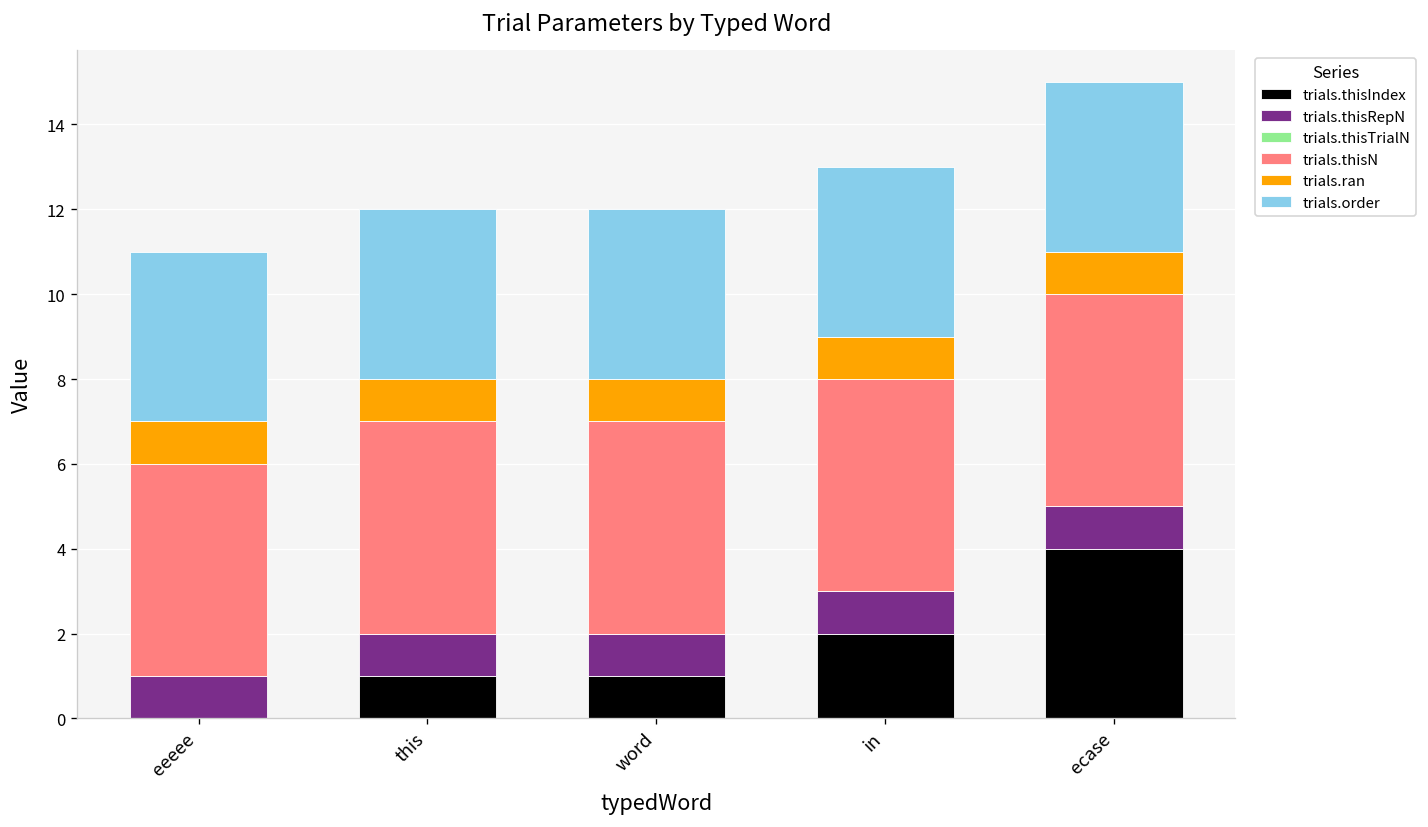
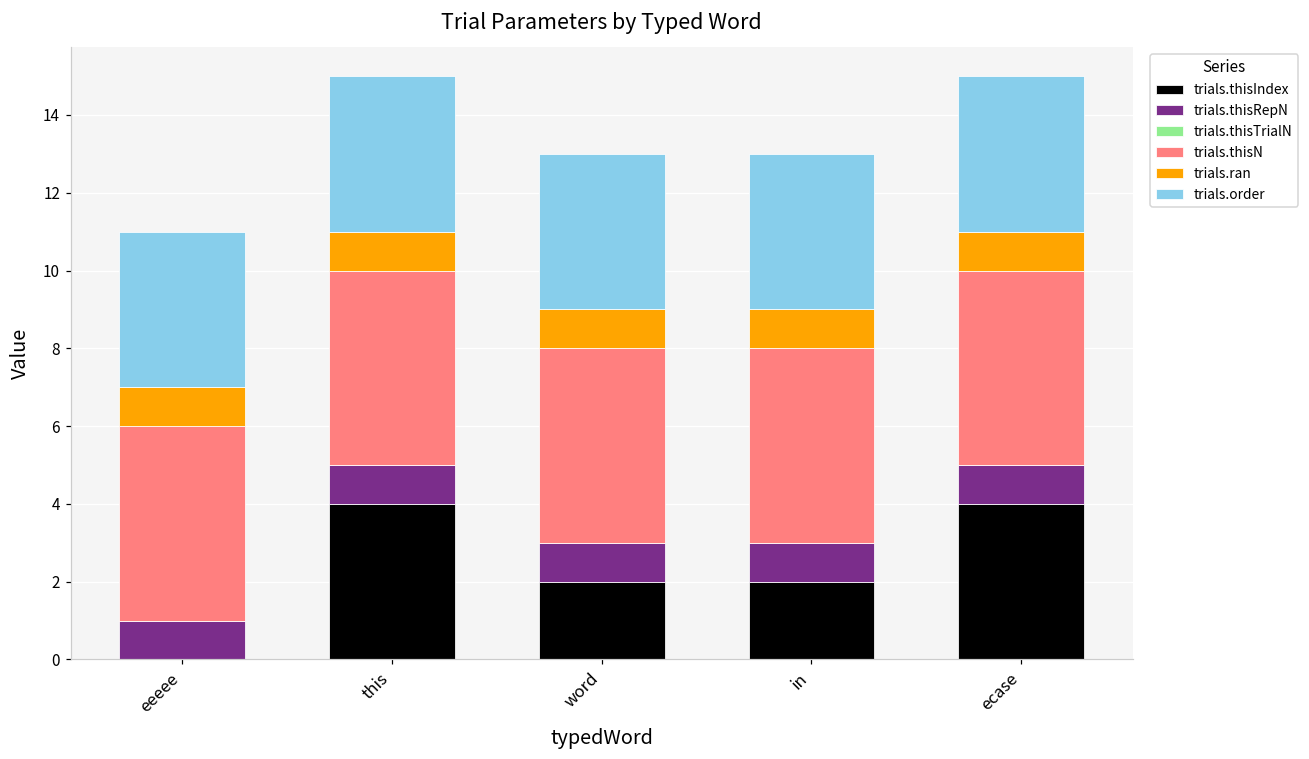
trials.thisIndex, this: 1 -> 4
trials.thisIndex, word: 1 -> 2
